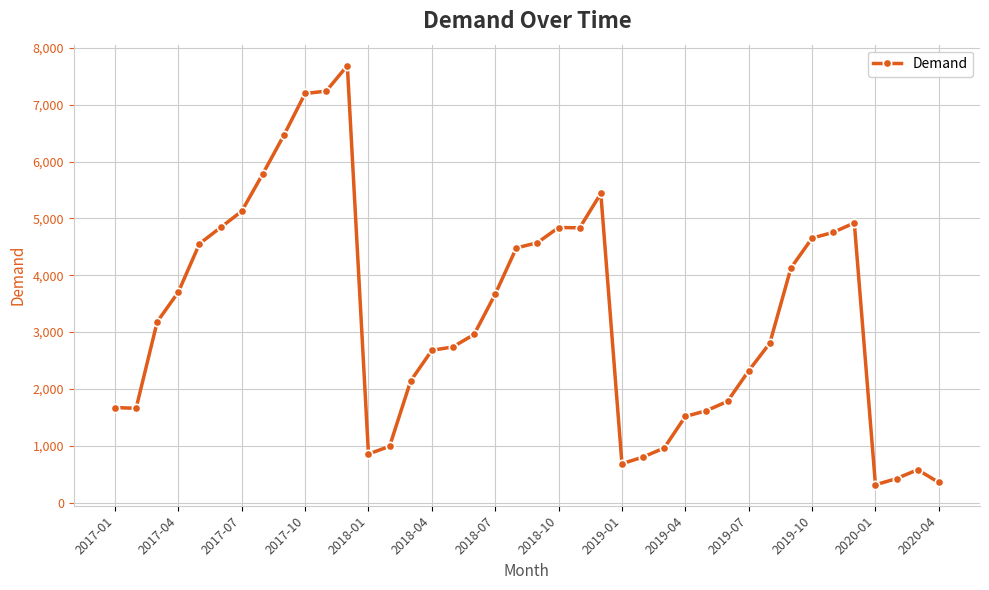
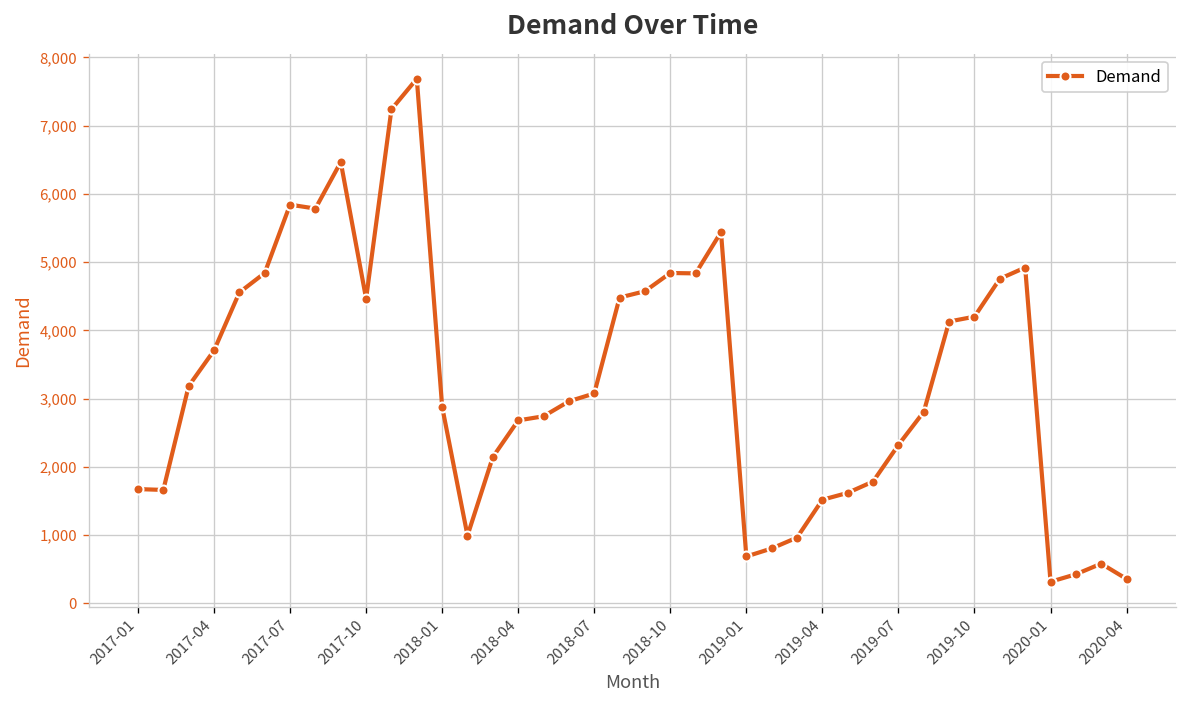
2017-07: 5,100 -> 5,800
2017-10: 7,200 -> 4,500
2018-01: 900 -> 2,900
2018-07: 3,700 -> 3,100
2019-10: 4,700 -> 4,200
